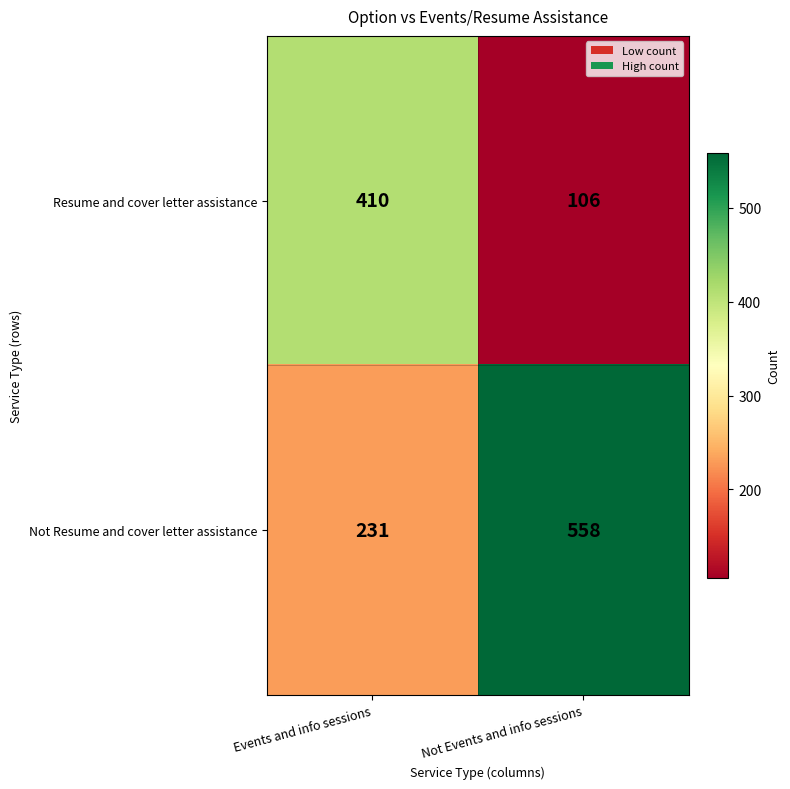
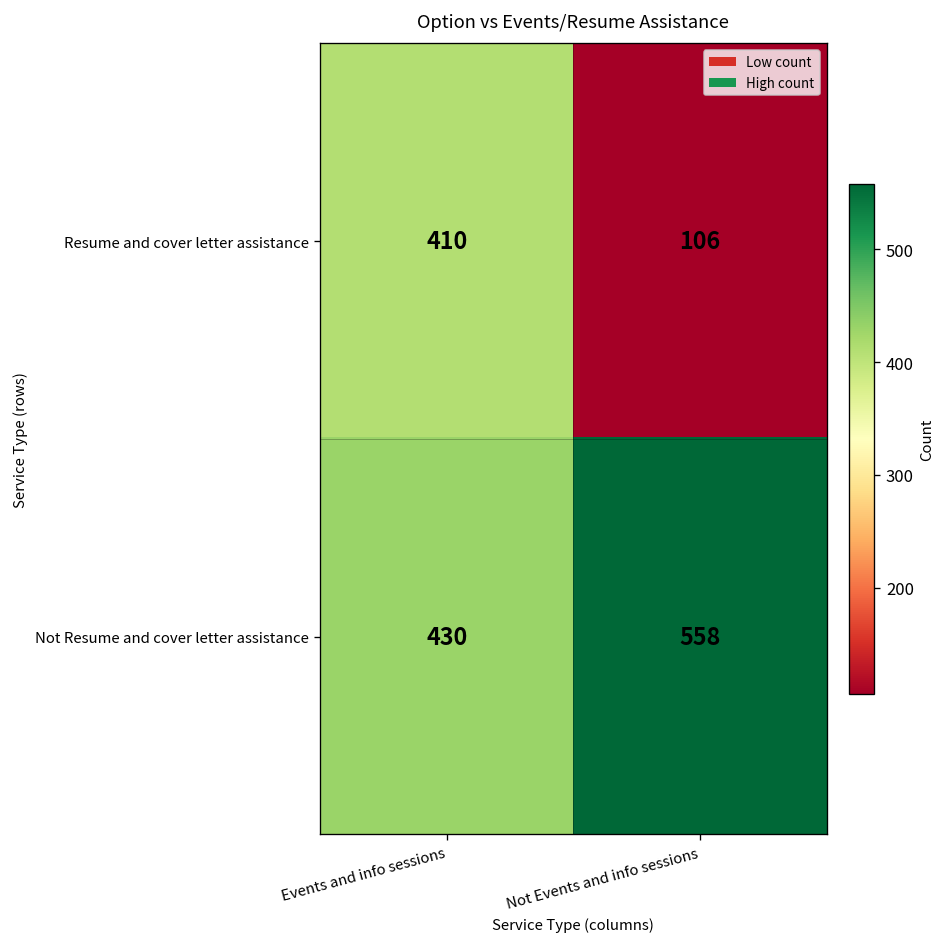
Not Resume and cover letter assistance, Events and info sessions: 231 -> 430
